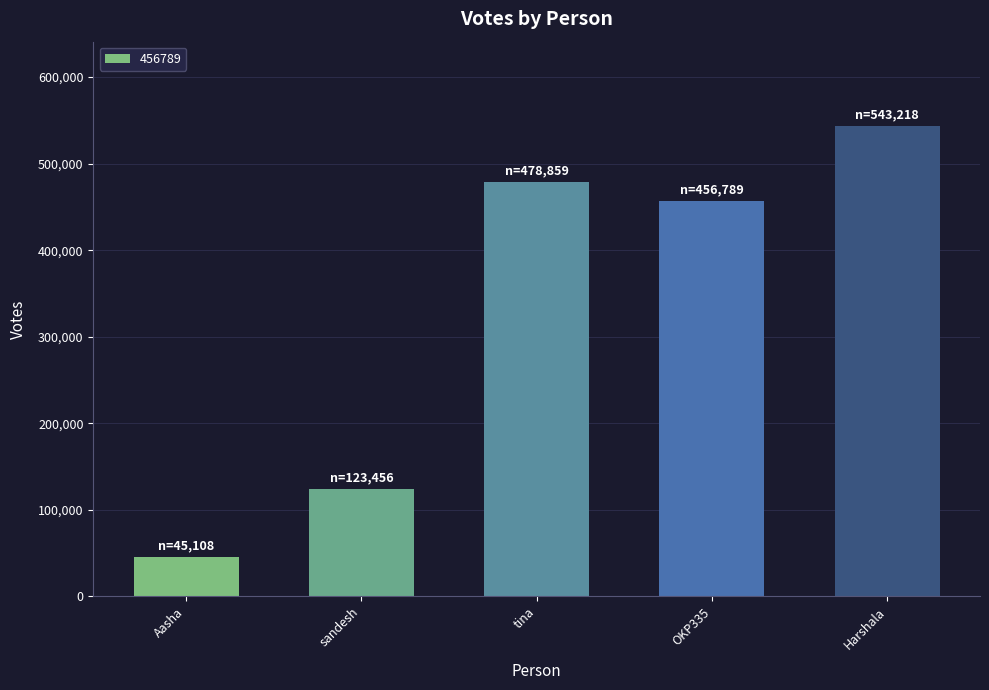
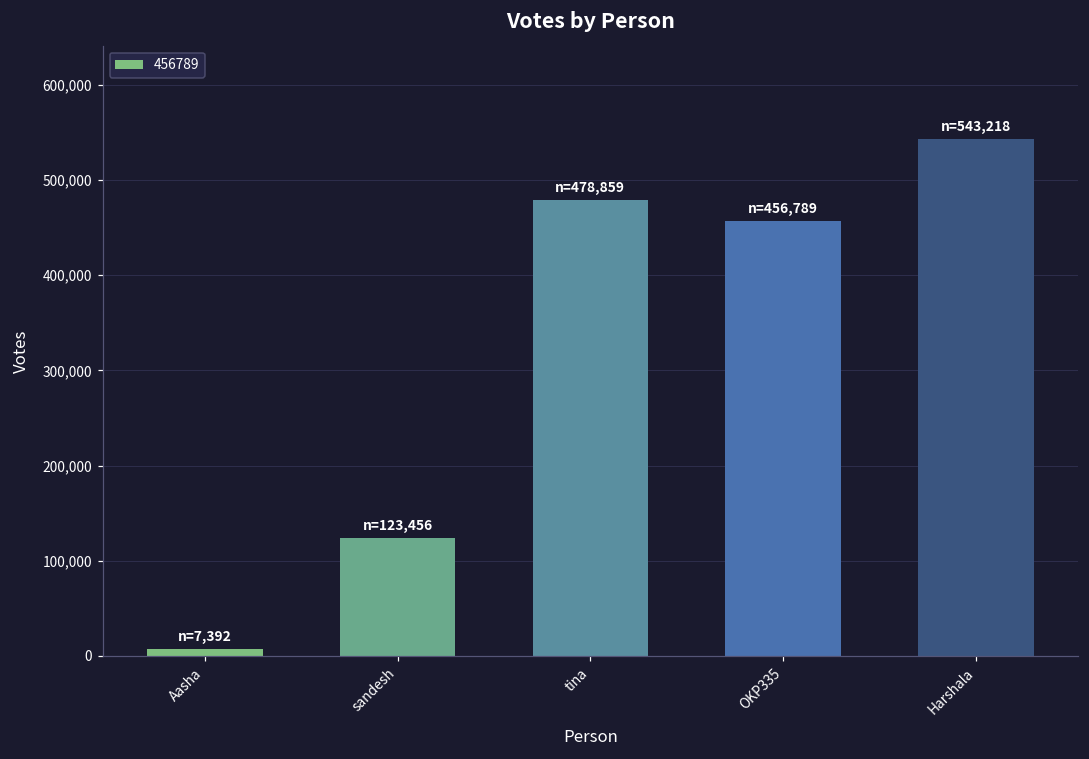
Aasha: 45,108 -> 7,392
